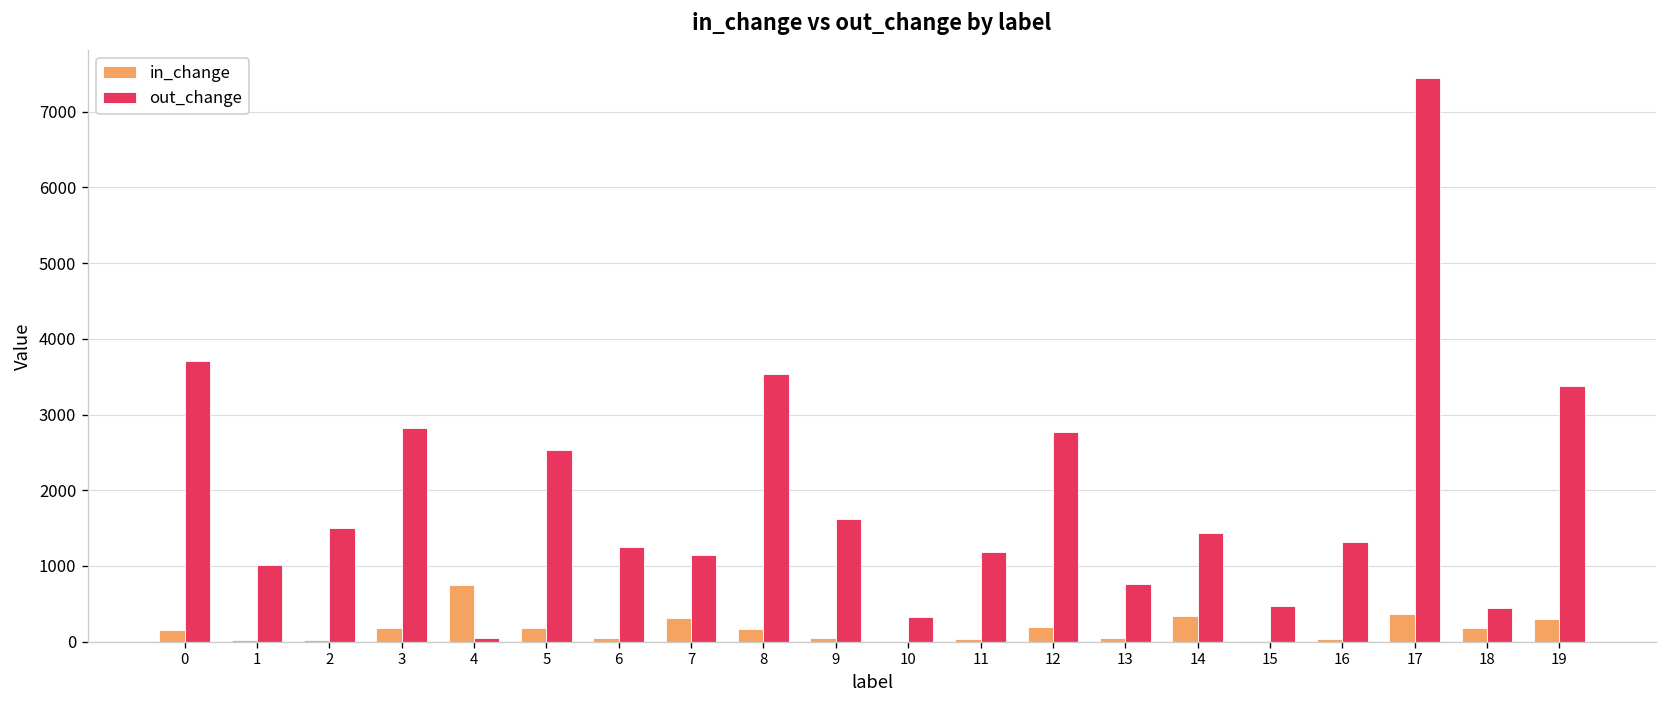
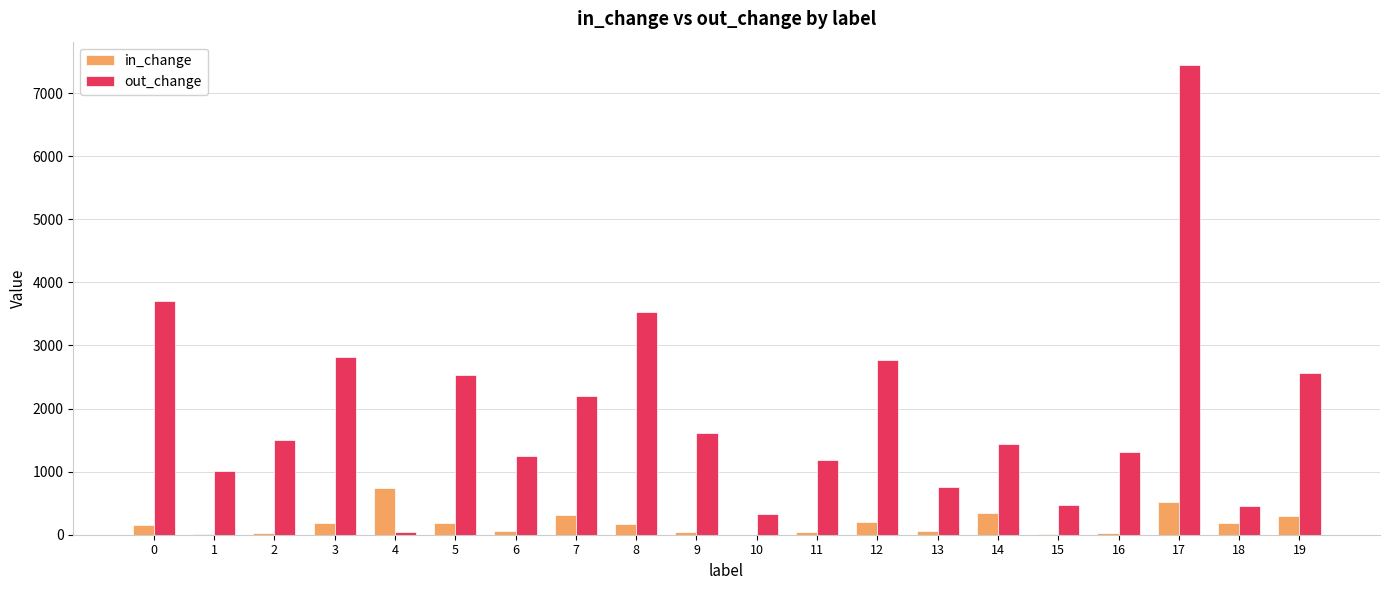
out_change, 7: 1200 -> 2200
in_change, 17: 400 -> 500
out_change, 19: 3400 -> 2600
